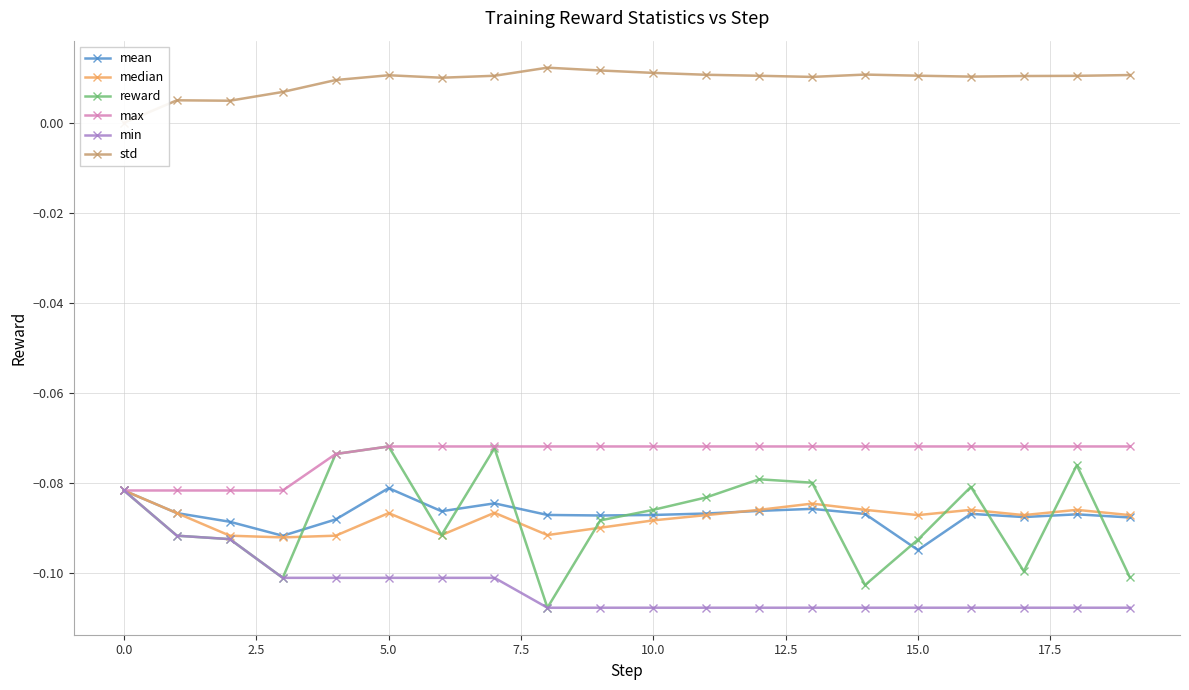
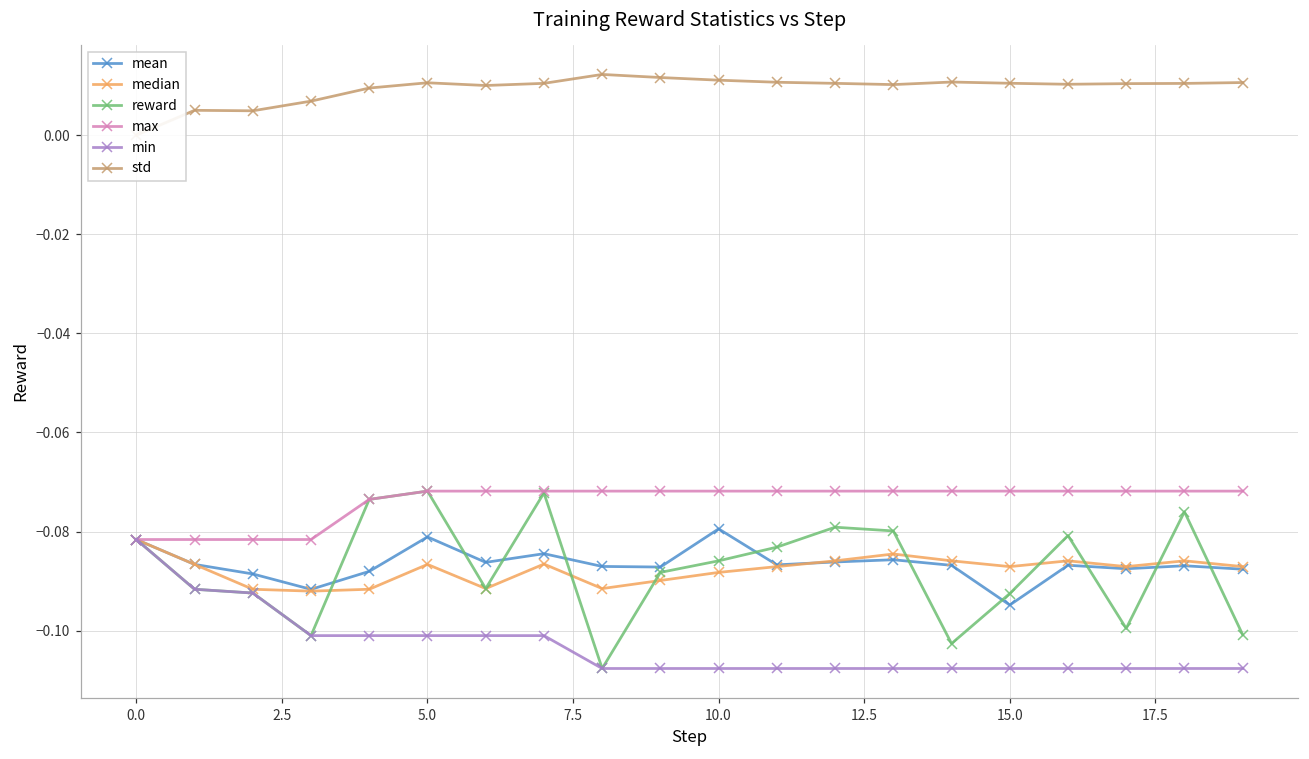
mean, 10.0: -0.087 -> -0.079
